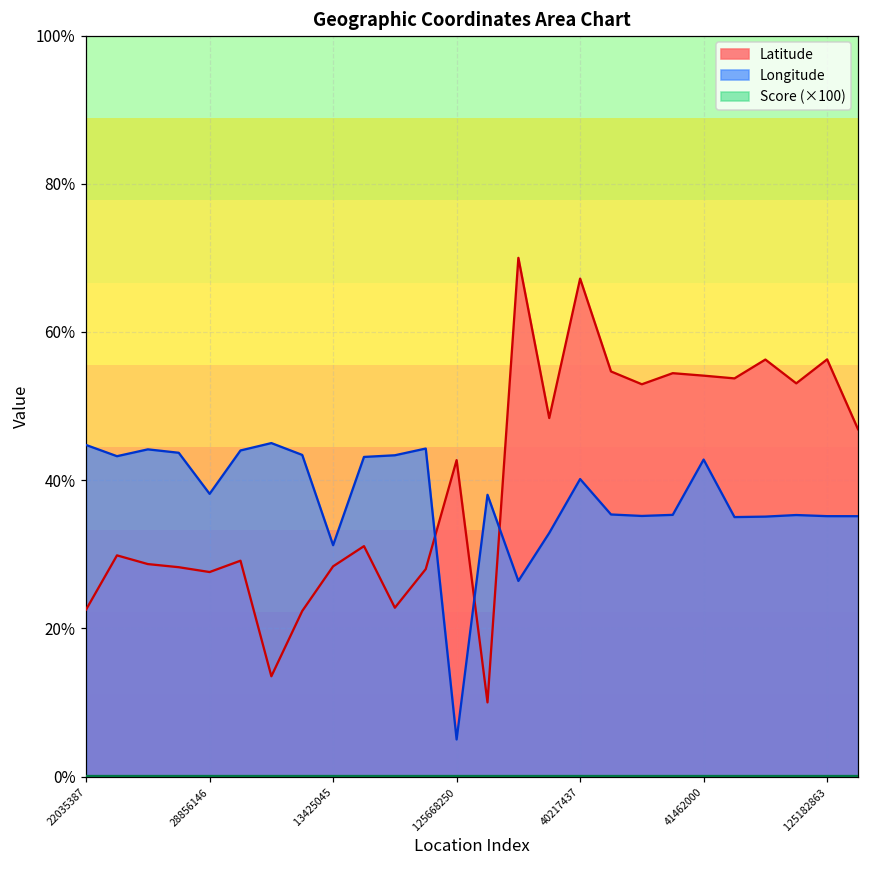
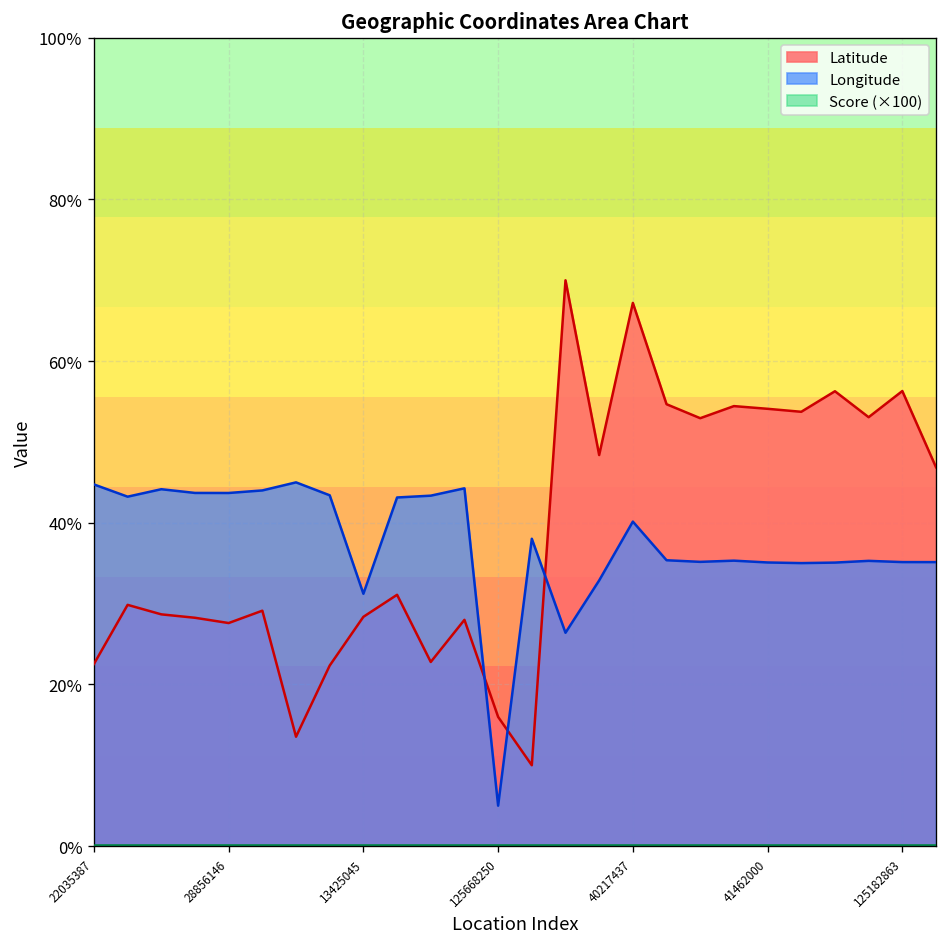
Longitude, 28856146: 38% -> 44%
Latitude, 125668250: 43% -> 16%
Longitude, 41462000: 43% -> 35%
